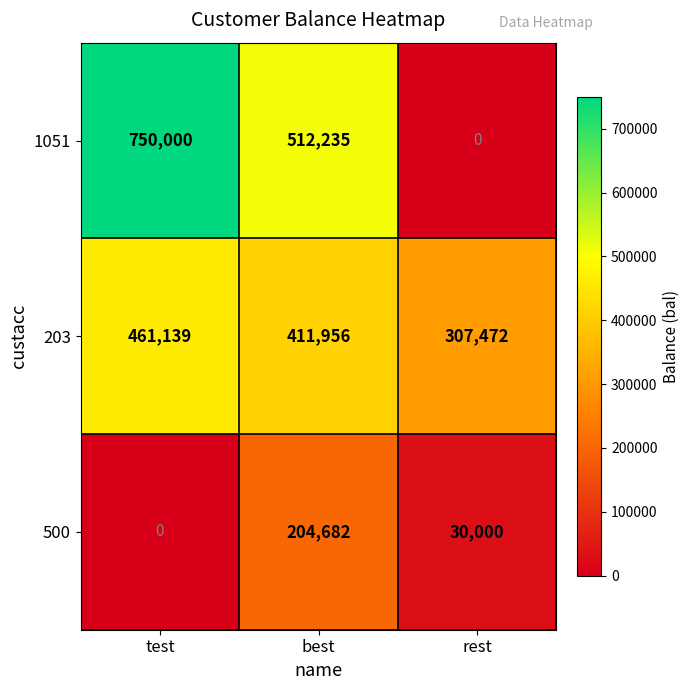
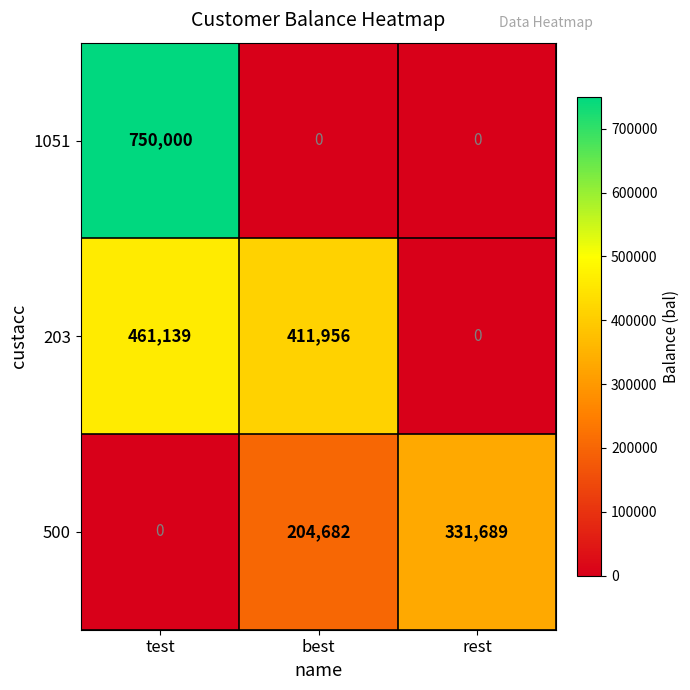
1051, best: 512,235 -> 0
203, rest: 307,472 -> 0
500, rest: 30,000 -> 331,689
